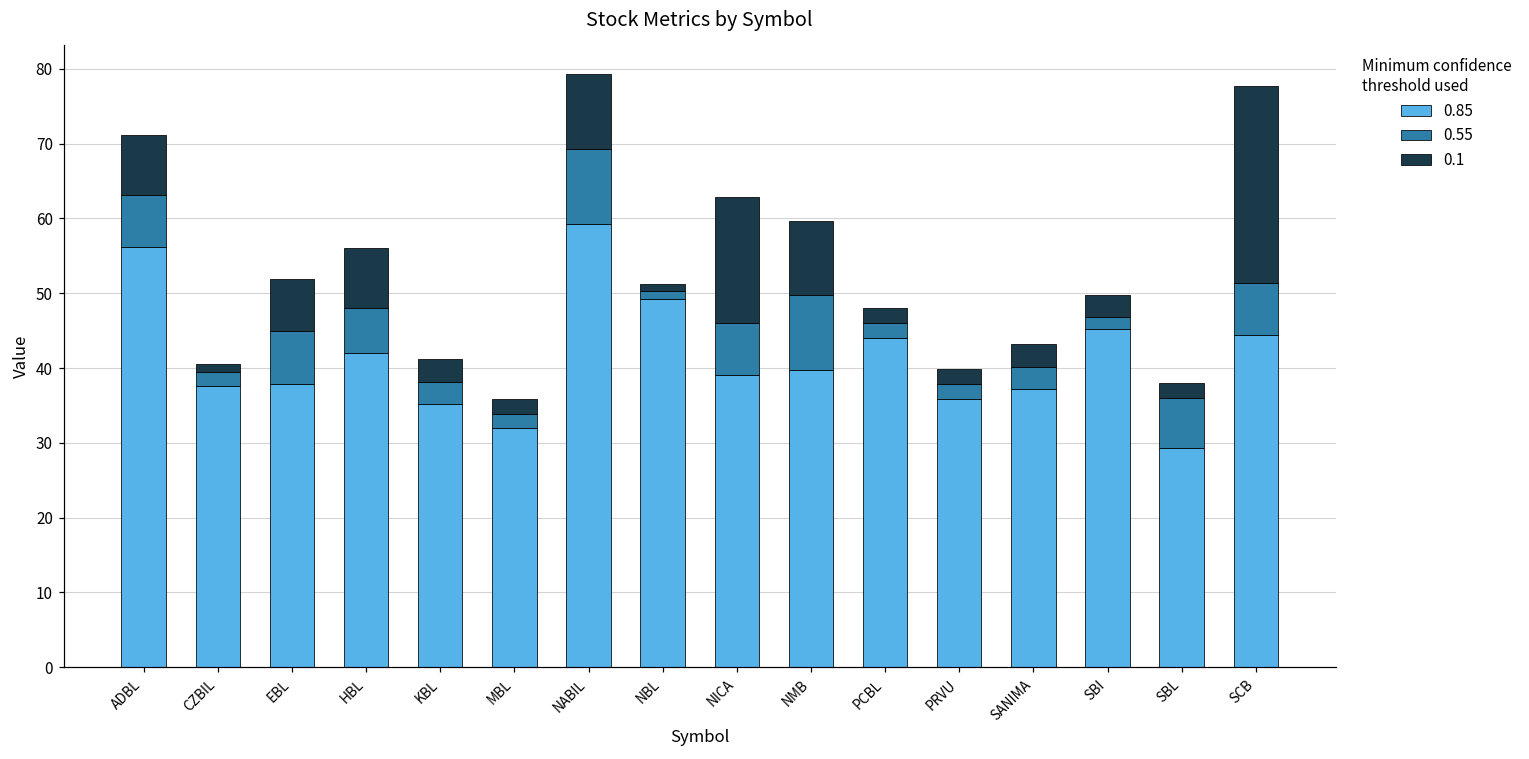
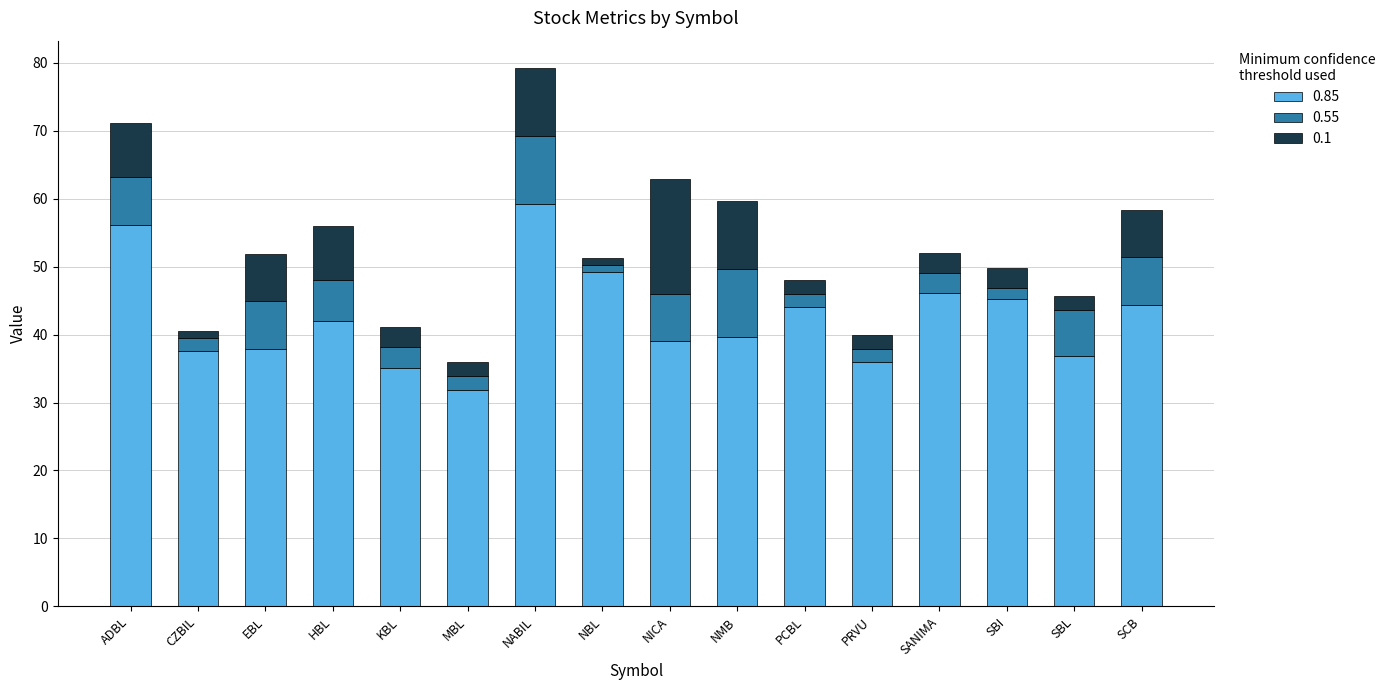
0.85, SANIMA: 37 -> 46
0.85, SBL: 29 -> 37
0.1, SCB: 26 -> 7
